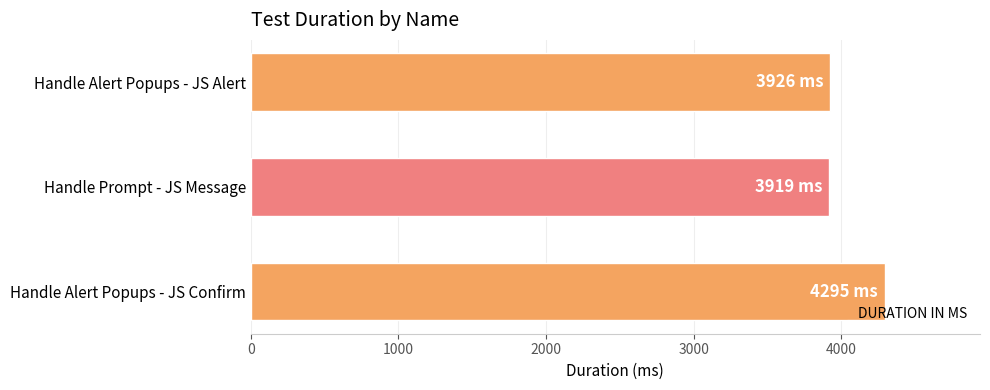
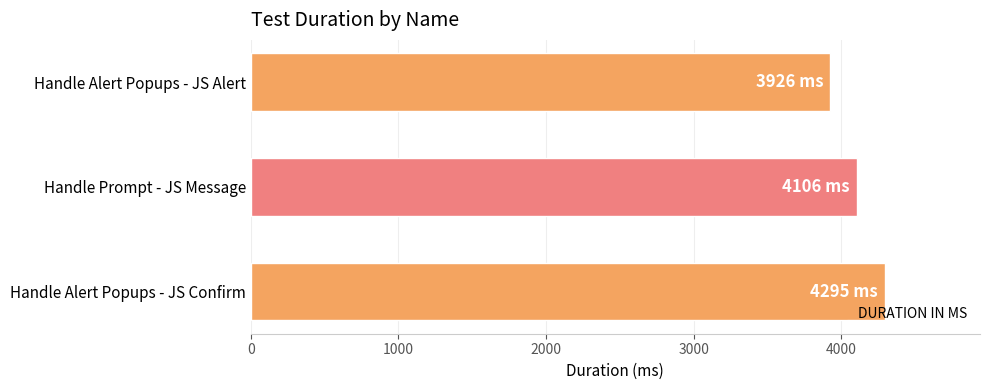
Handle Prompt - JS Message: 3919 -> 4106
